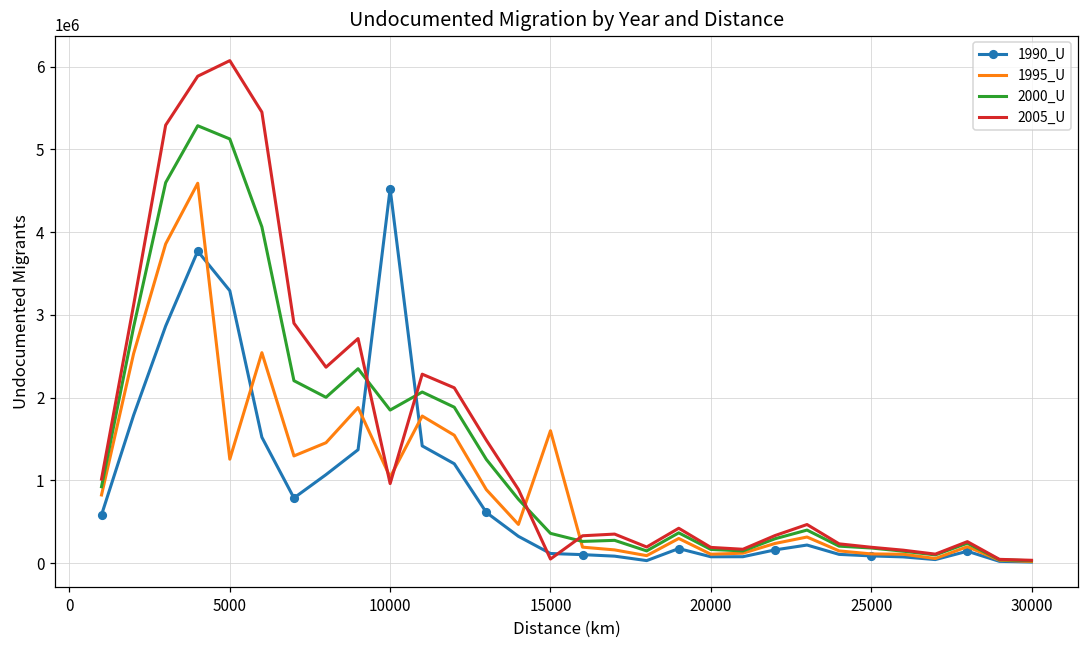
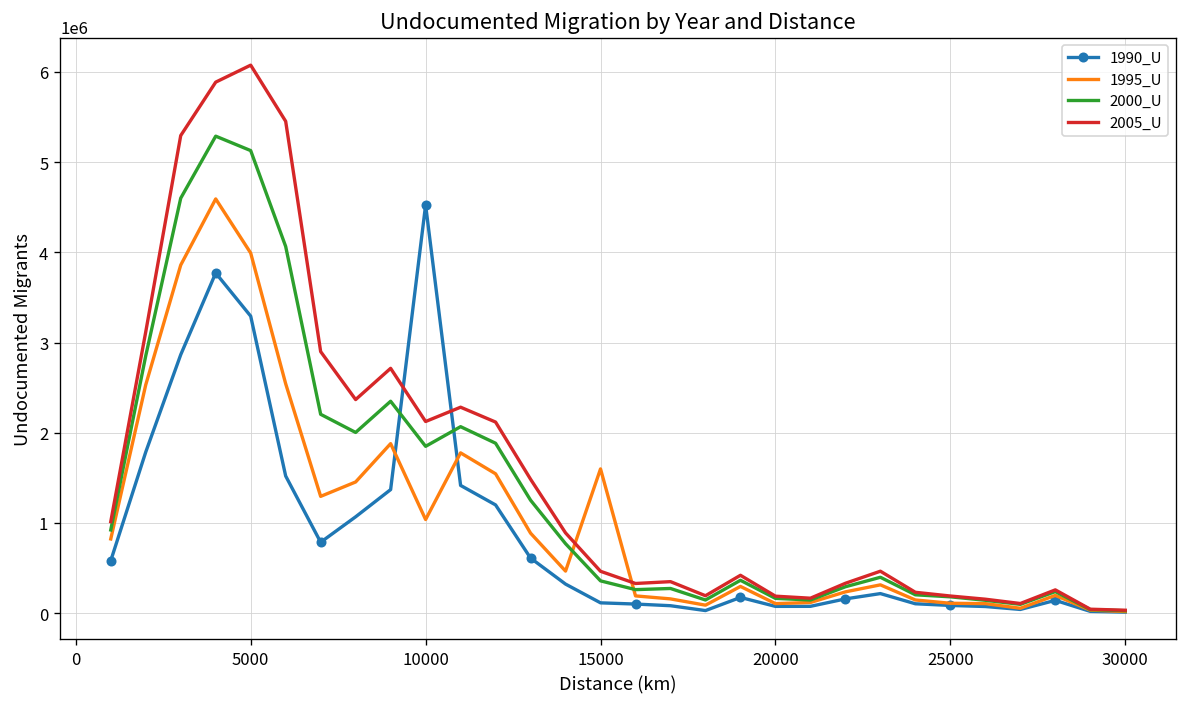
1995_U, 5000: 1300000 -> 4000000
2005_U, 10000: 1000000 -> 2100000
2005_U, 15000: 0 -> 500000
